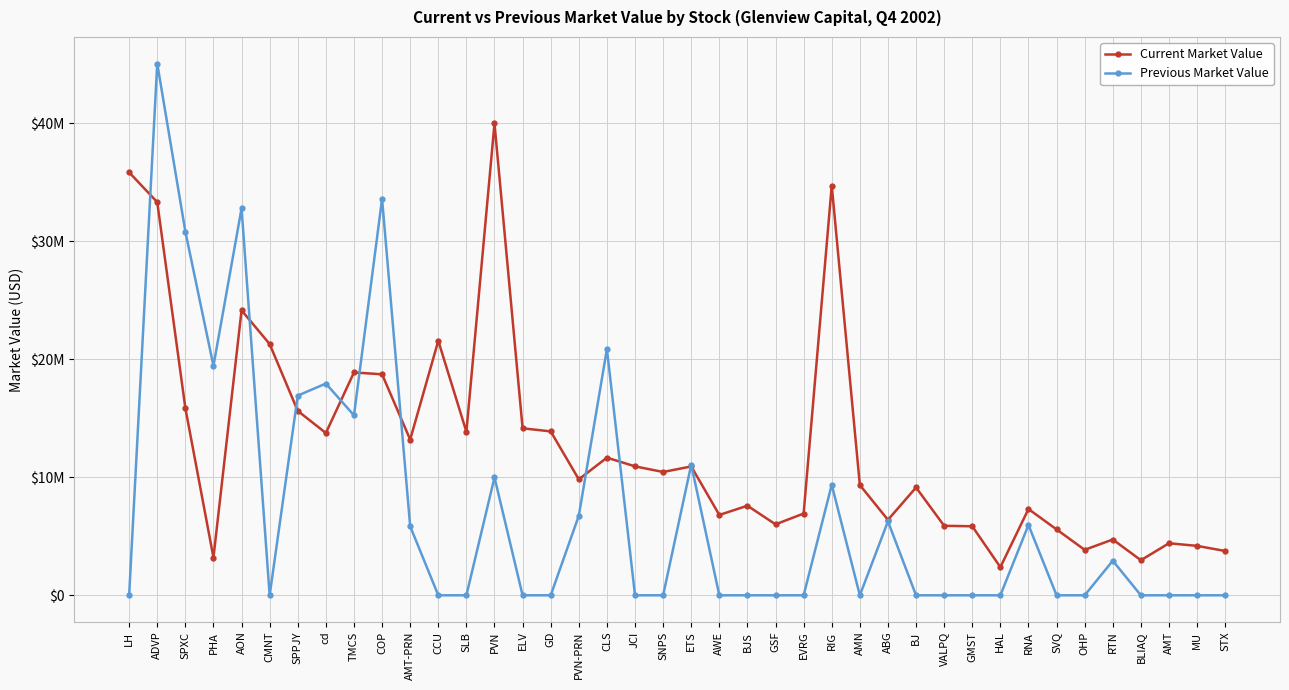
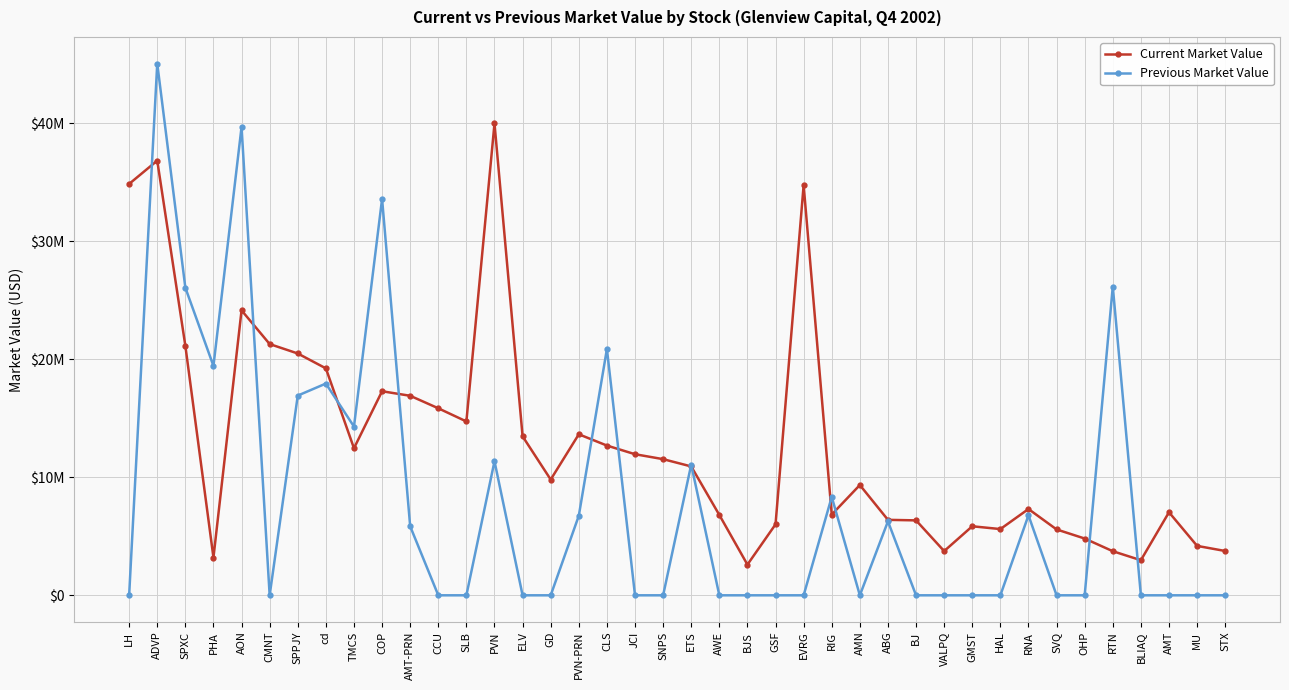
Current Market Value, LH: $35800000 -> $34900000
Current Market Value, ADVP: $33300000 -> $36800000
Current Market Value, SPXC: $15900000 -> $21100000
Previous Market Value, SPXC: $30800000 -> $26100000
Previous Market Value, AON: $32800000 -> $39700000
Current Market Value, SPPJY: $15600000 -> $20500000
Current Market Value, cd: $13800000 -> $19200000
Current Market Value, TMCS: $18900000 -> $12500000
Previous Market Value, TMCS: $15300000 -> $14300000
Current Market Value, COP: $18700000 -> $17300000
Current Market Value, AMT-PRN: $13200000 -> $16900000
Current Market Value, CCU: $21600000 -> $15800000
Current Market Value, SLB: $13900000 -> $14700000
Previous Market Value, PVN: $10000000 -> $11400000
Current Market Value, ELV: $14200000 -> $13500000
Current Market Value, GD: $13900000 -> $9800000
Current Market Value, PVN-PRN: $9800000 -> $13600000
Current Market Value, CLS: $11700000 -> $12700000
Current Market Value, JCI: $10900000 -> $12000000
Current Market Value, SNPS: $10500000 -> $11500000
Current Market Value, BJS: $7600000 -> $2600000
Current Market Value, EVRG: $6900000 -> $34800000
Current Market Value, RIG: $34700000 -> $6800000
Previous Market Value, RIG: $9400000 -> $8300000
Current Market Value, BJ: $9100000 -> $6400000
Current Market Value, VALPQ: $5900000 -> $3700000
Current Market Value, HAL: $2400000 -> $5600000
Previous Market Value, RNA: $6000000 -> $6800000
Current Market Value, OHP: $3900000 -> $4800000
Current Market Value, RTN: $4700000 -> $3700000
Previous Market Value, RTN: $2900000 -> $26200000
Current Market Value, AMT: $4400000 -> $7000000
